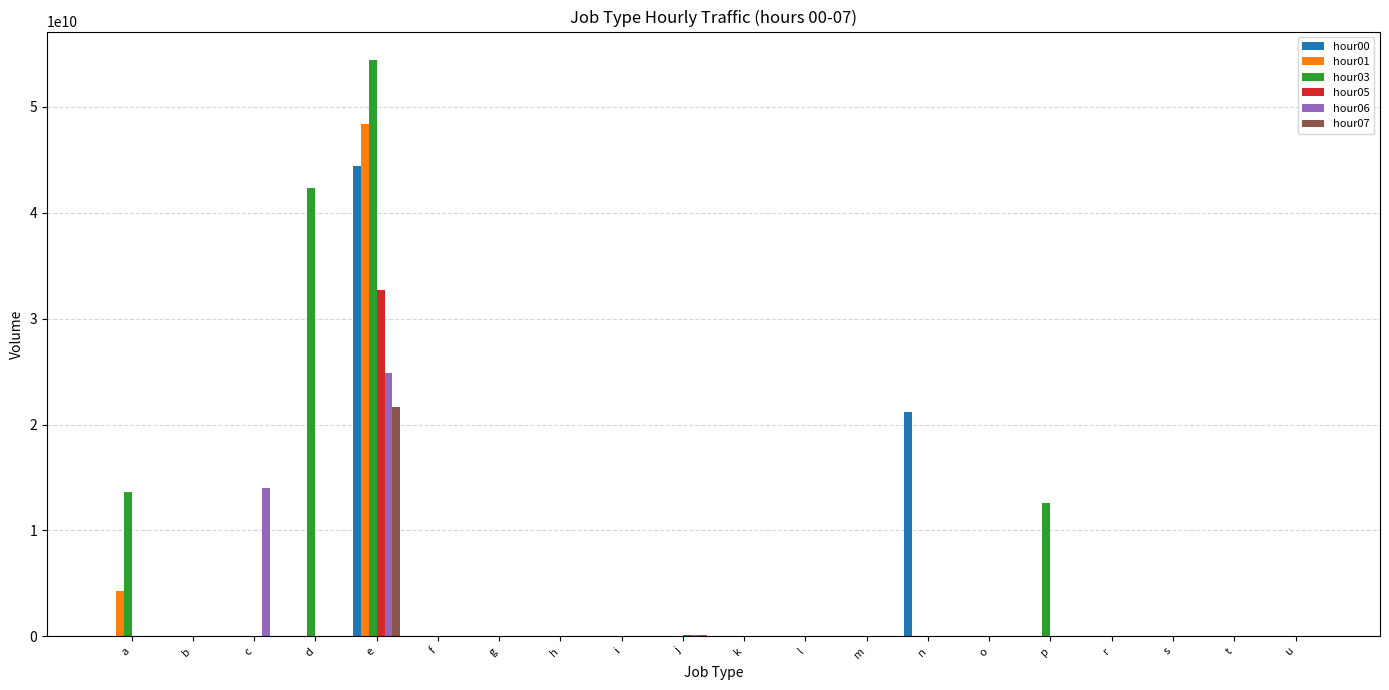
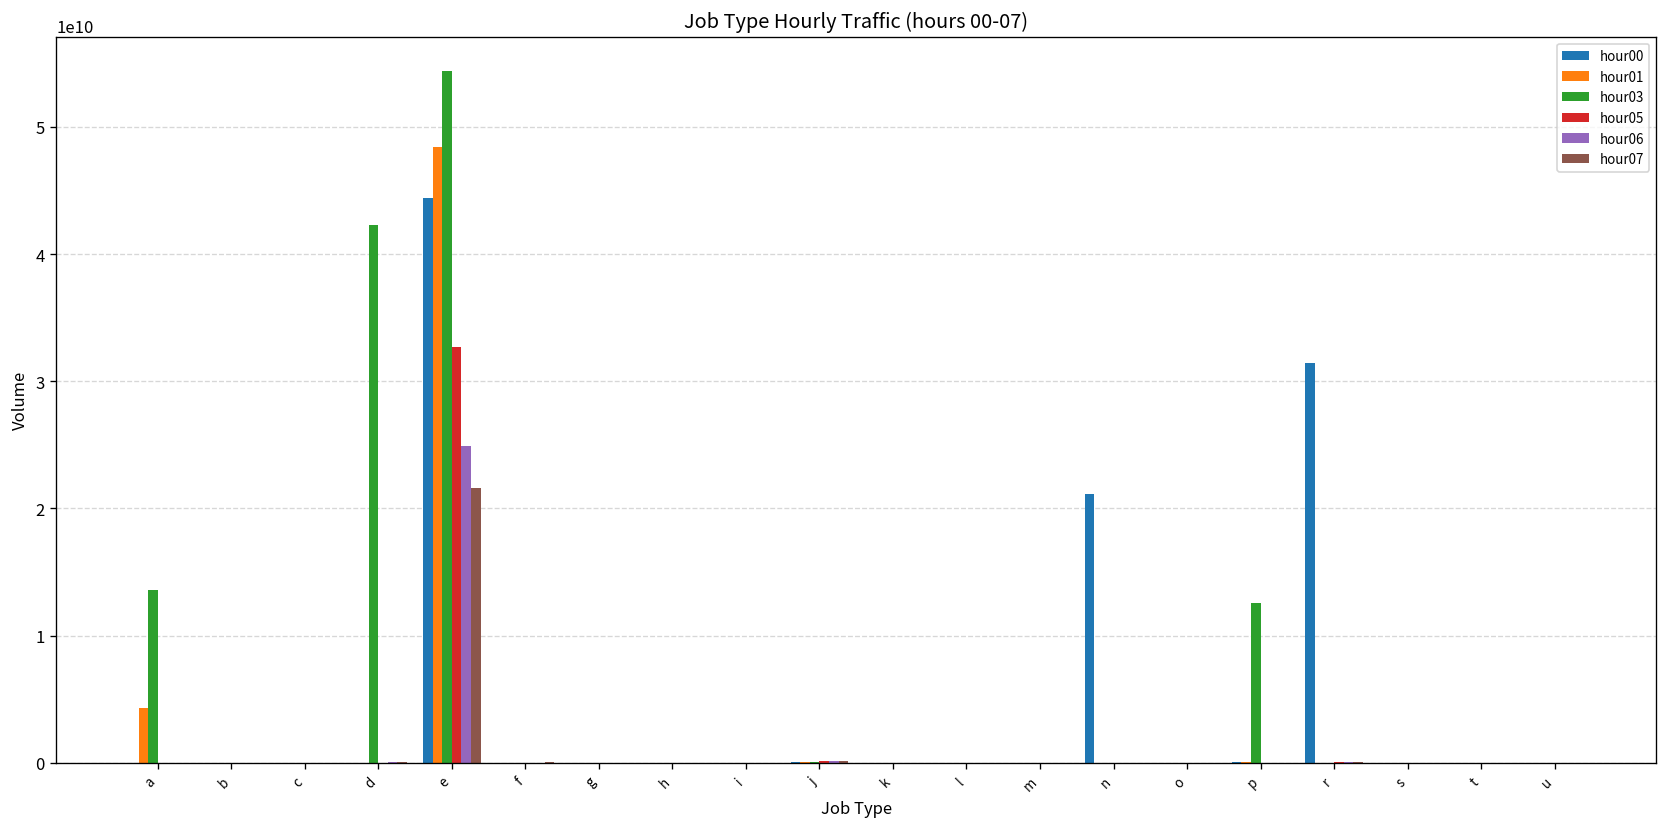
hour06, c: 14000000000 -> 0
hour00, r: 0 -> 31400000000
